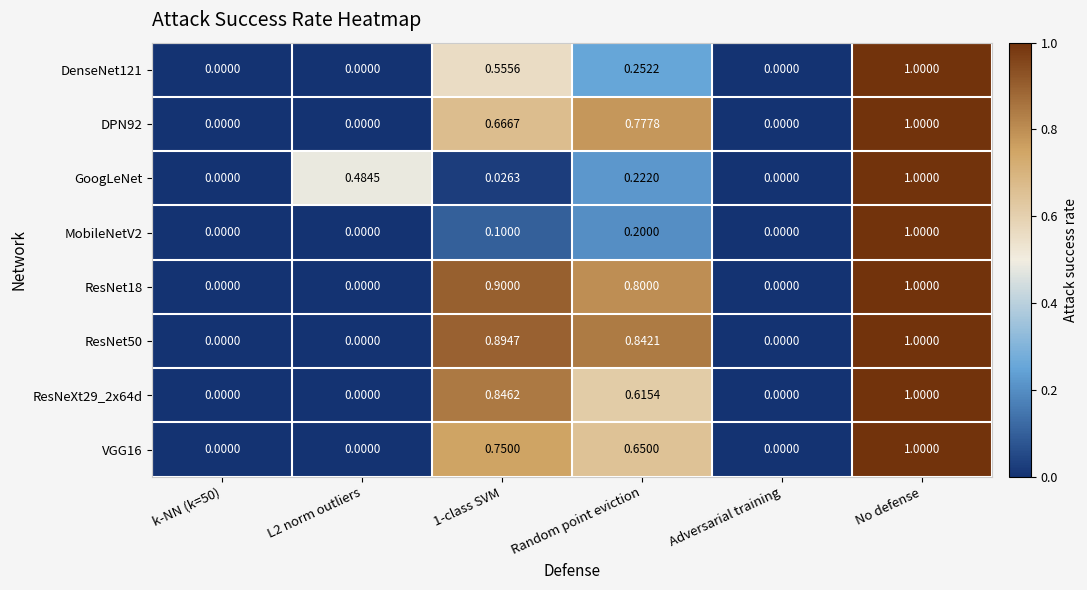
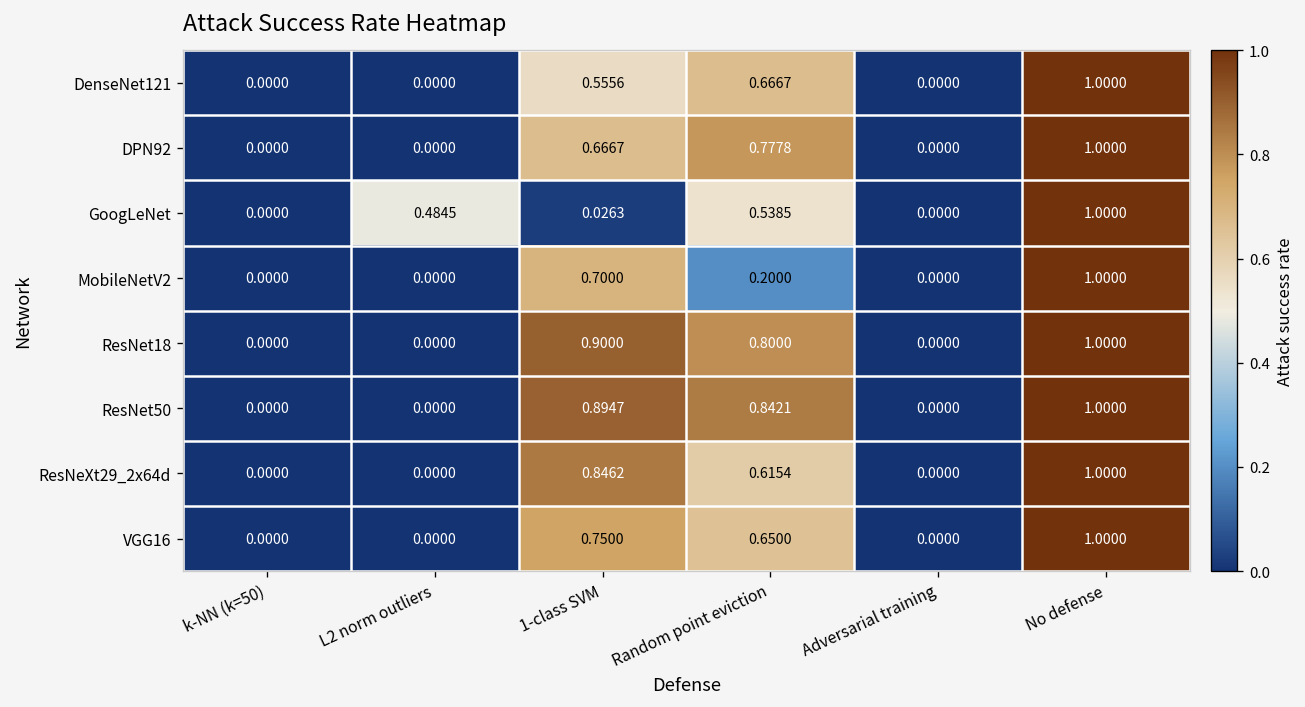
DenseNet121, Random point eviction: 0.2522 -> 0.6667
GoogLeNet, Random point eviction: 0.2220 -> 0.5385
MobileNetV2, 1-class SVM: 0.1000 -> 0.7000
